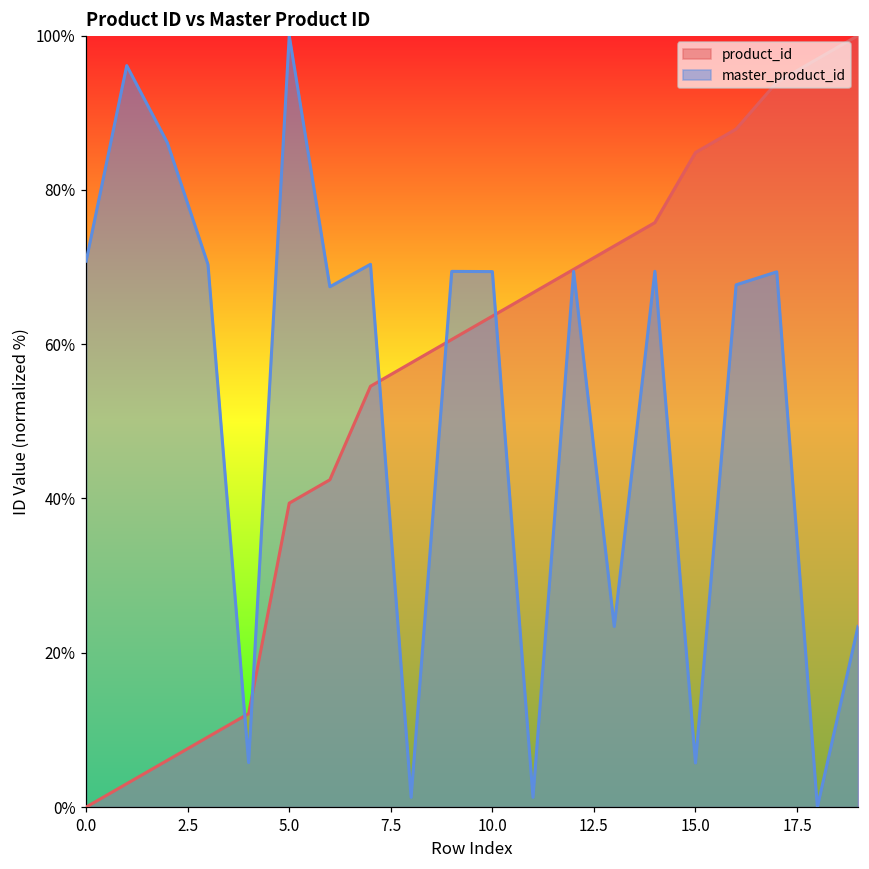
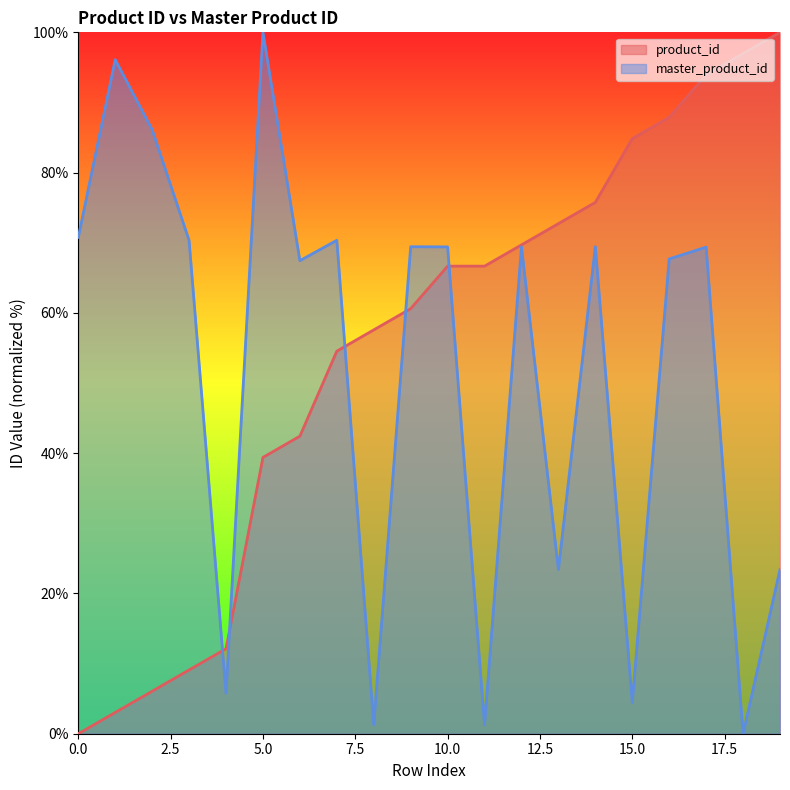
product_id, 10.0: 64% -> 67%
master_product_id, 15.0: 6% -> 4%
